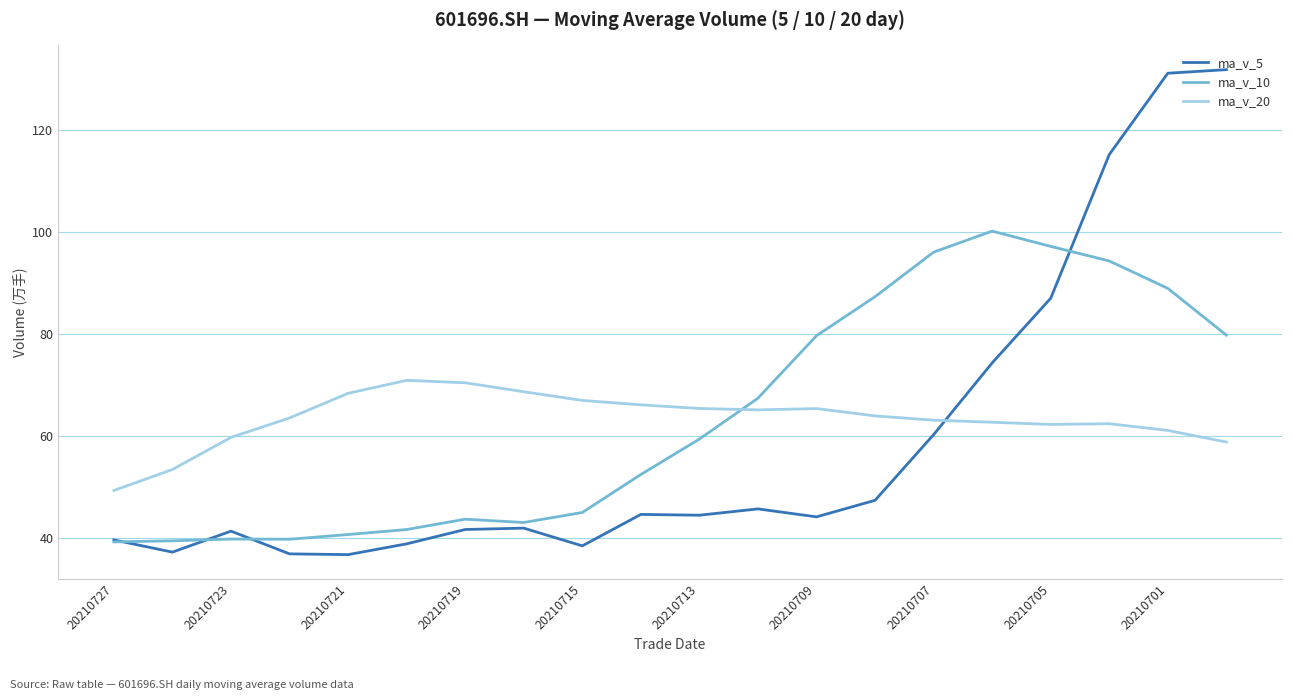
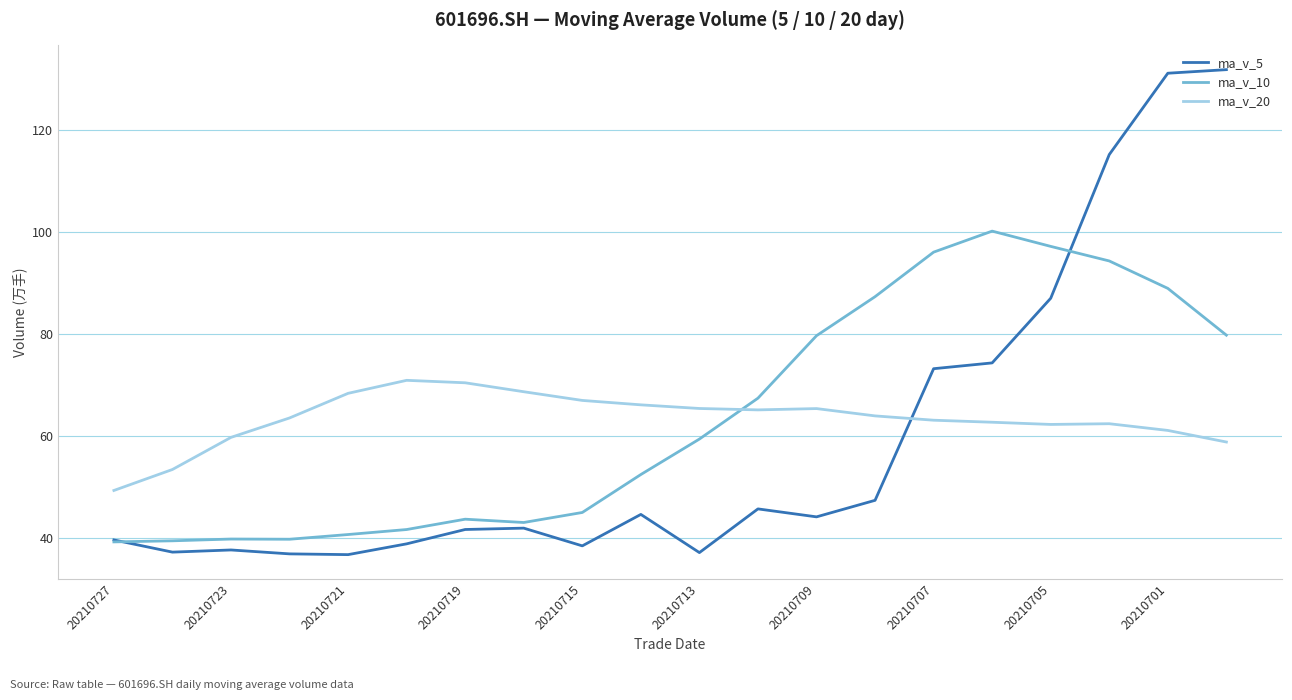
ma_v_5, 20210723: 41 -> 38
ma_v_5, 20210713: 44 -> 37
ma_v_5, 20210707: 60 -> 73
